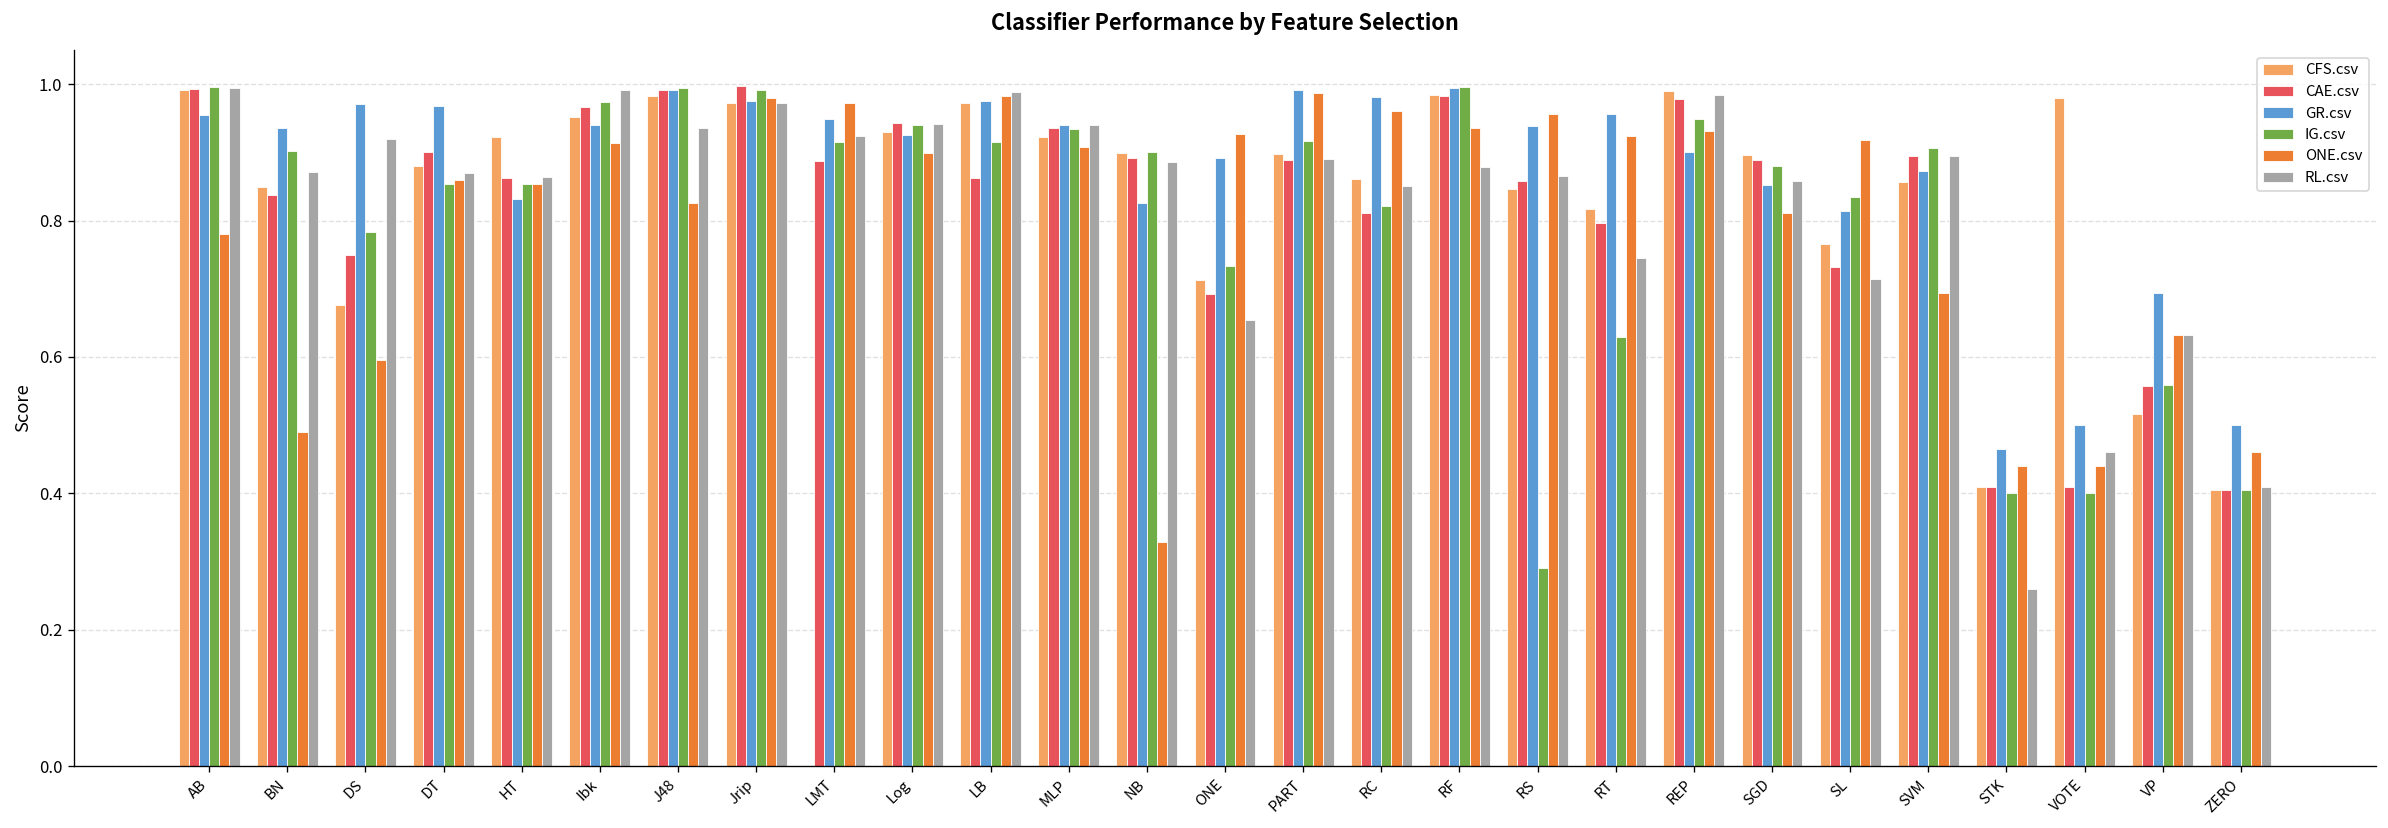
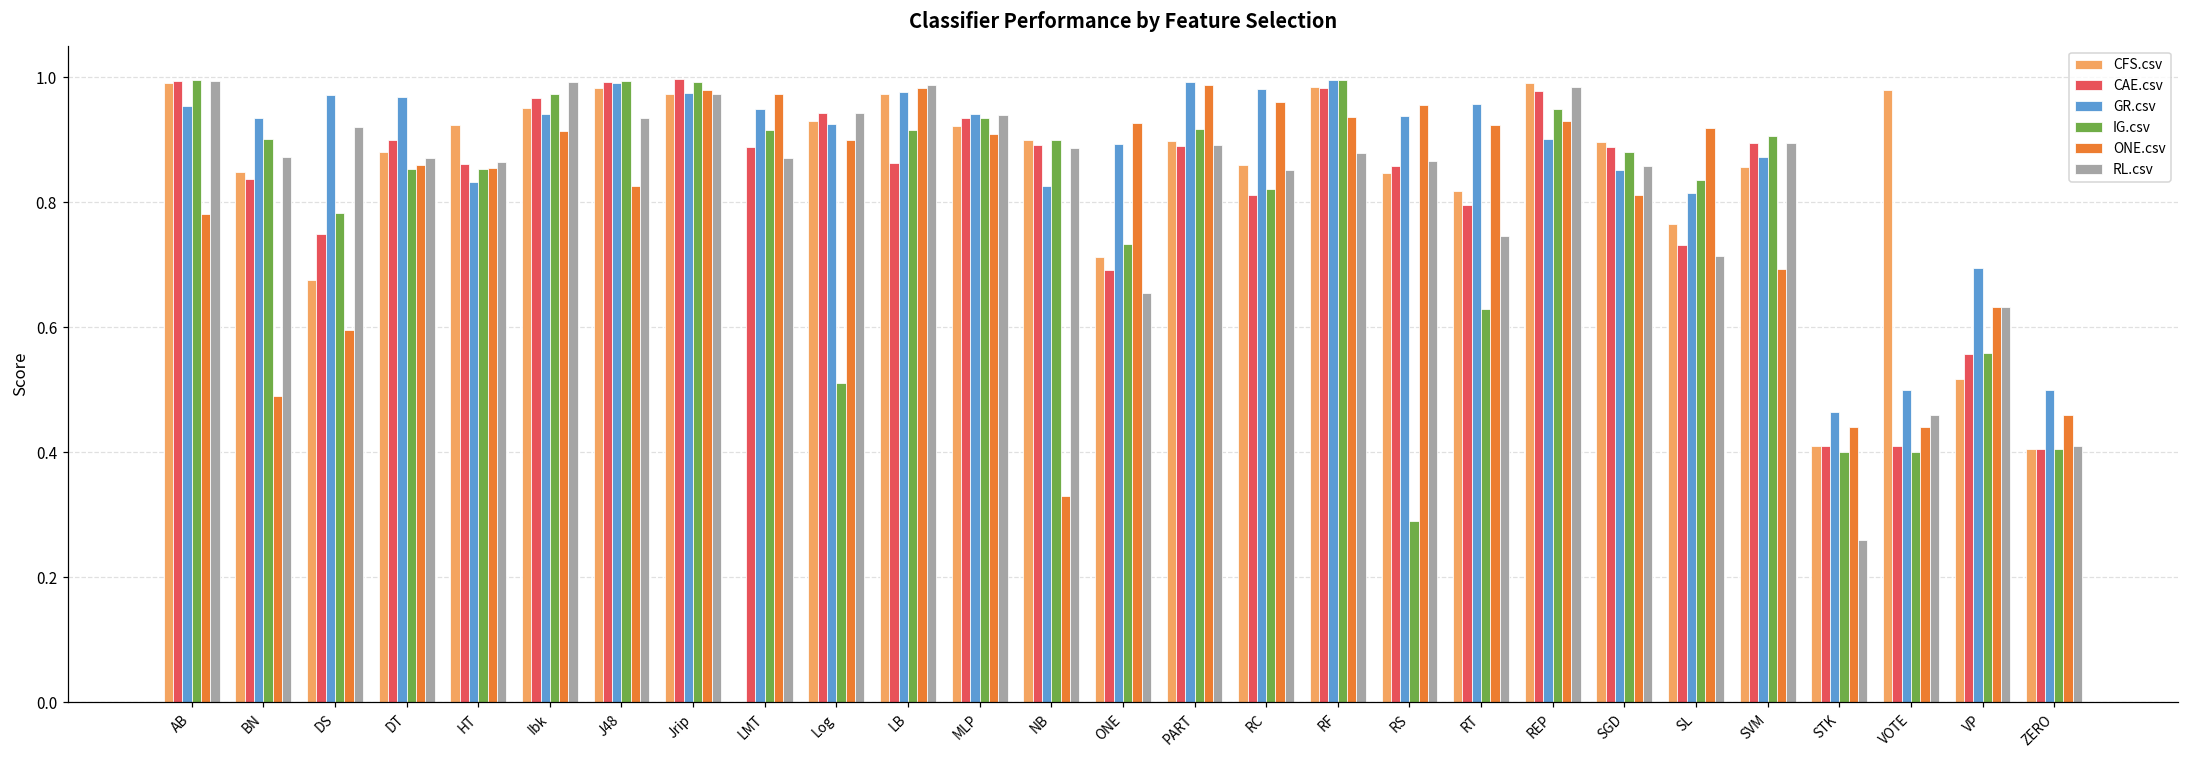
RL.csv, LMT: 0.92 -> 0.87
IG.csv, Log: 0.94 -> 0.51
